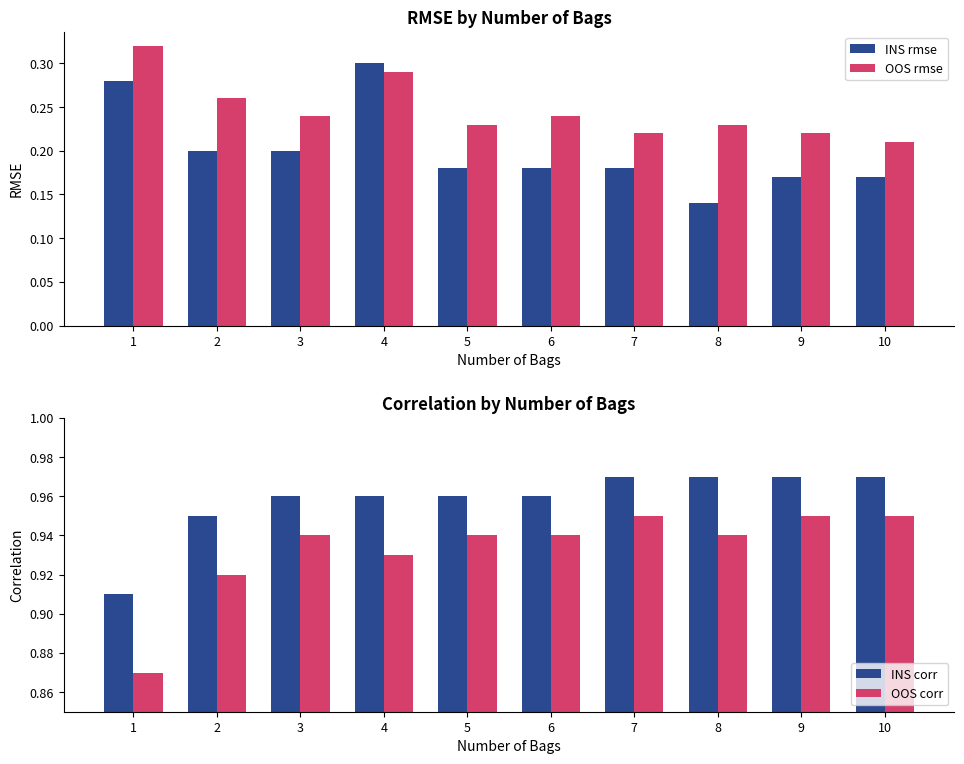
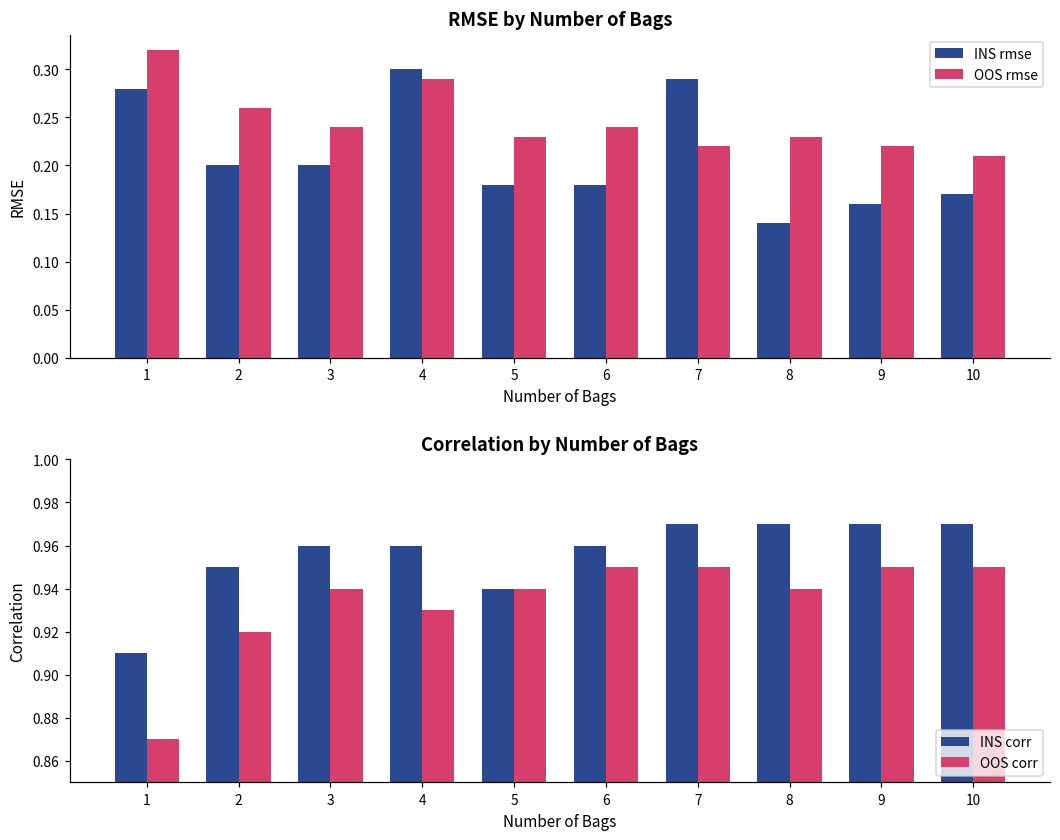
RMSE by Number of Bags, INS rmse, 7: 0.18 -> 0.29
RMSE by Number of Bags, INS rmse, 9: 0.17 -> 0.16
Correlation by Number of Bags, INS corr, 5: 0.96 -> 0.94
Correlation by Number of Bags, OOS corr, 6: 0.94 -> 0.95
